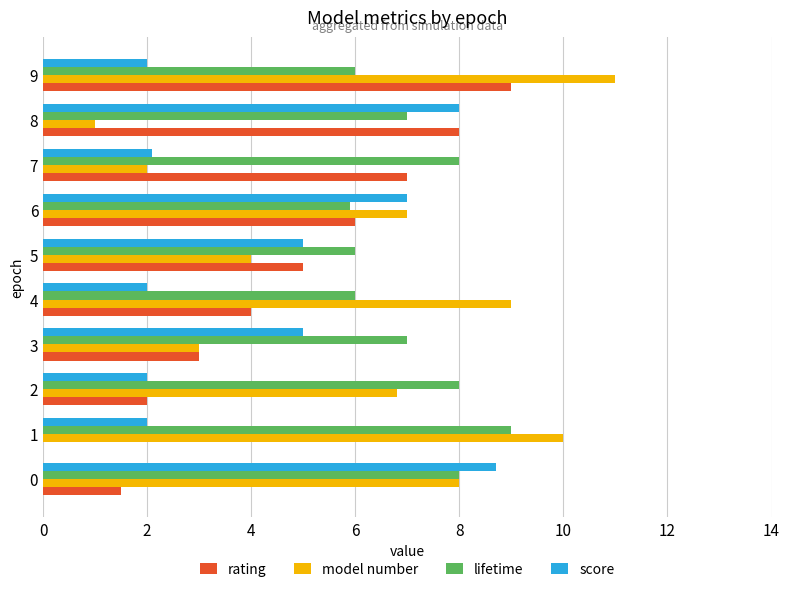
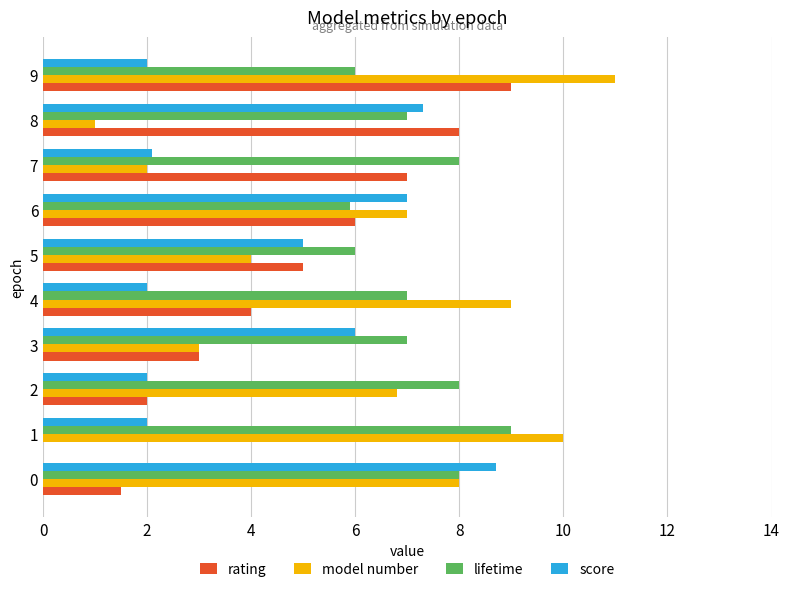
score, 8: 8.0 -> 7.3
lifetime, 4: 6 -> 7
score, 3: 5 -> 6
